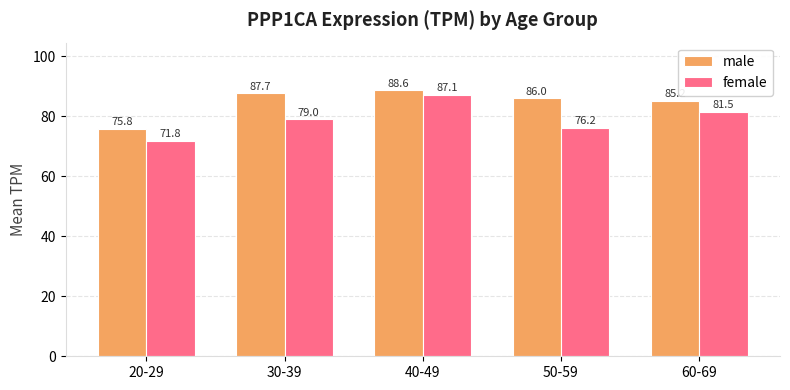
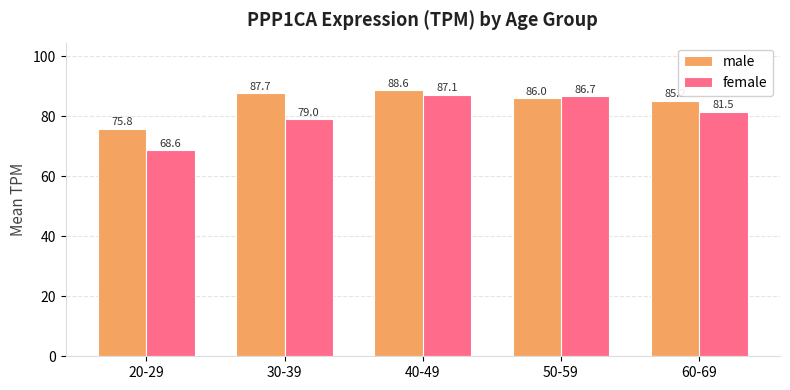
female, 20-29: 71.8 -> 68.6
female, 50-59: 76.2 -> 86.7
